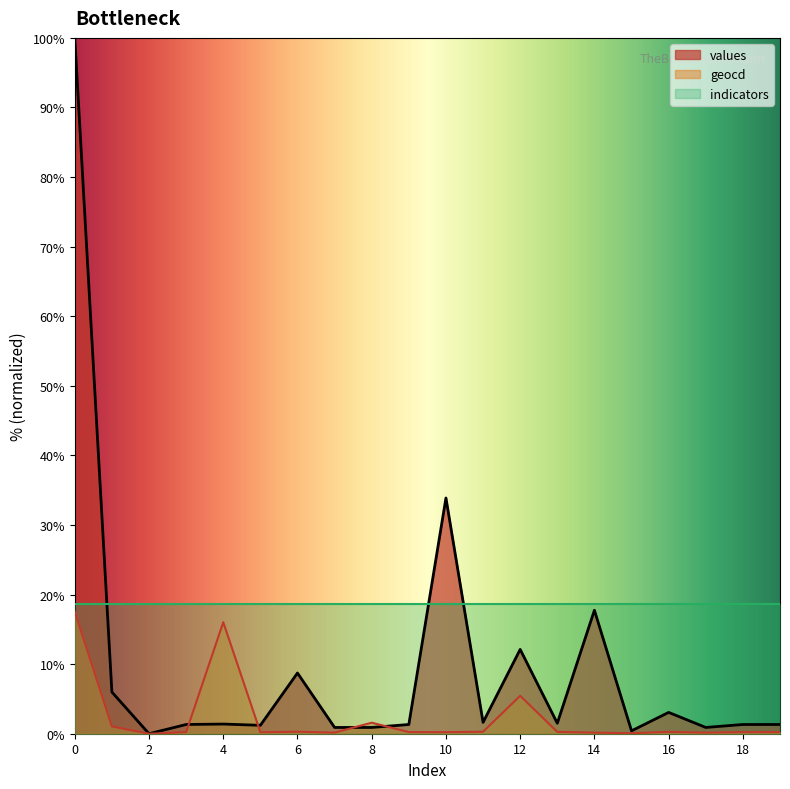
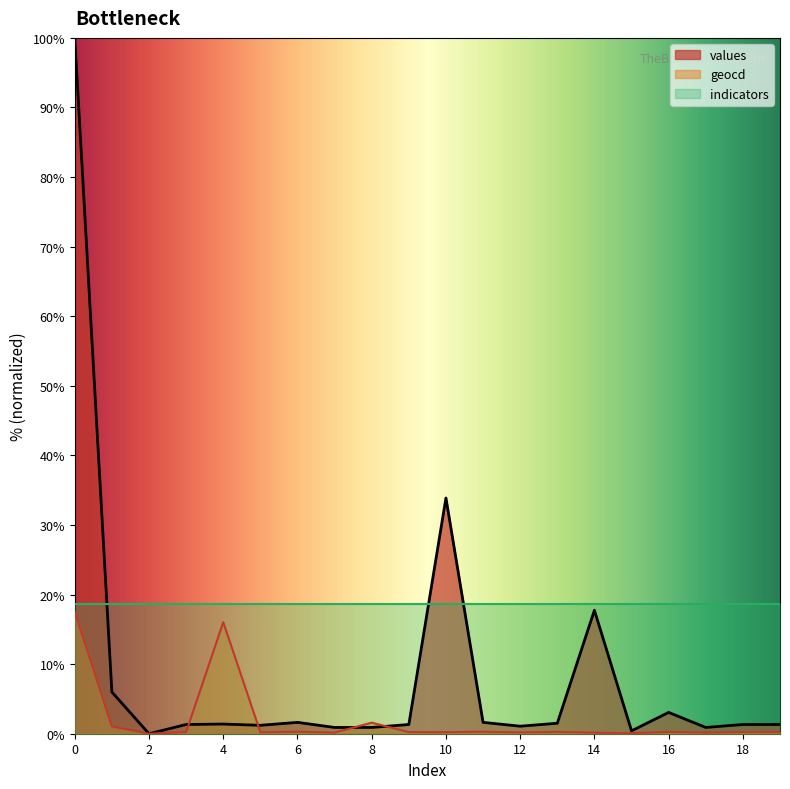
values, 6: 9% -> 2%
values, 12: 12% -> 1%
geocd, 12: 5% -> 0%
